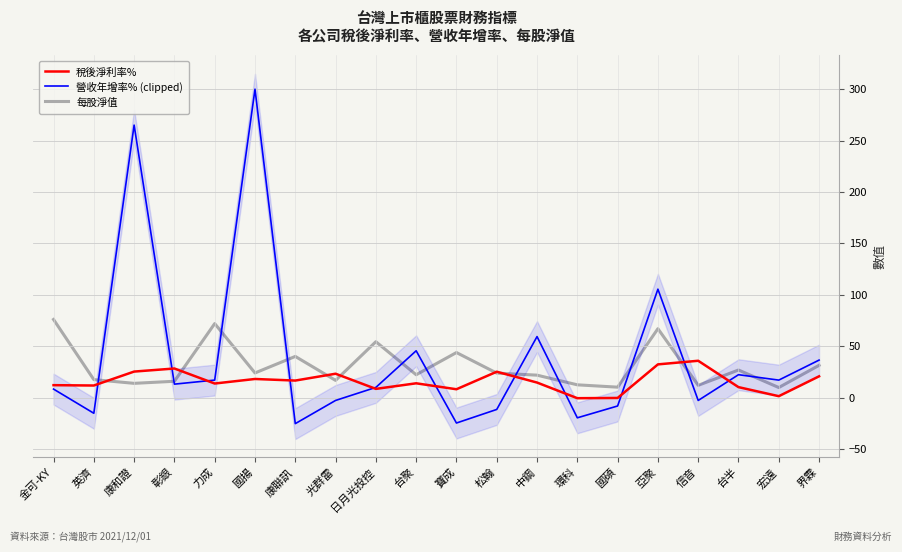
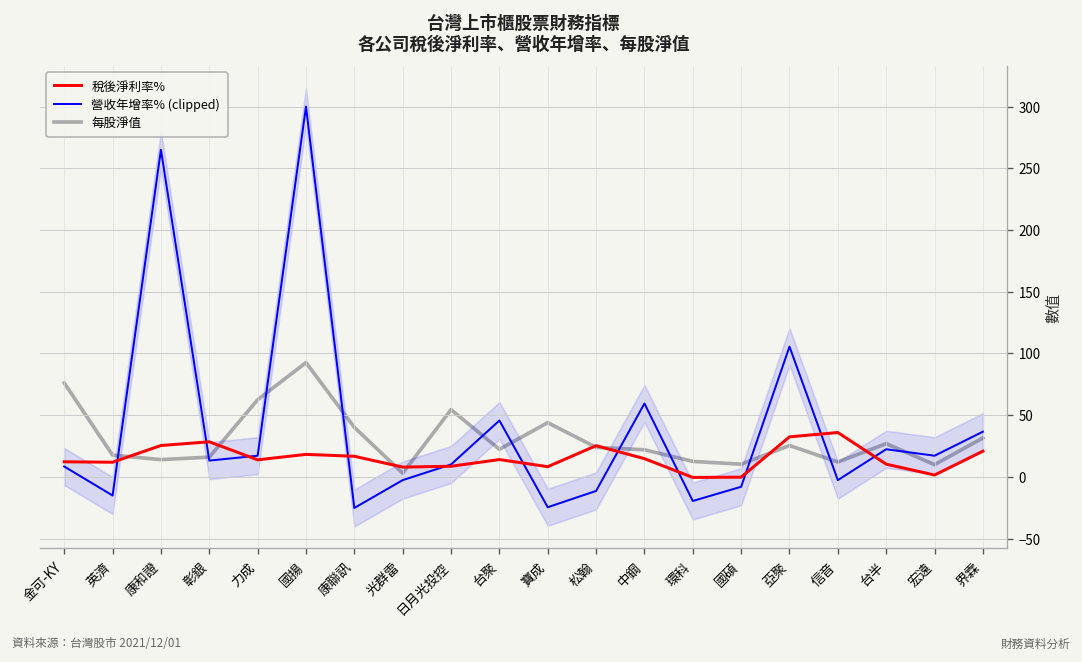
每股淨值, 力成: 72 -> 63
每股淨值, 國揚: 24 -> 93
稅後淨利率%, 光群雷: 23 -> 8
每股淨值, 光群雷: 17 -> 3
每股淨值, 亞聚: 67 -> 25
